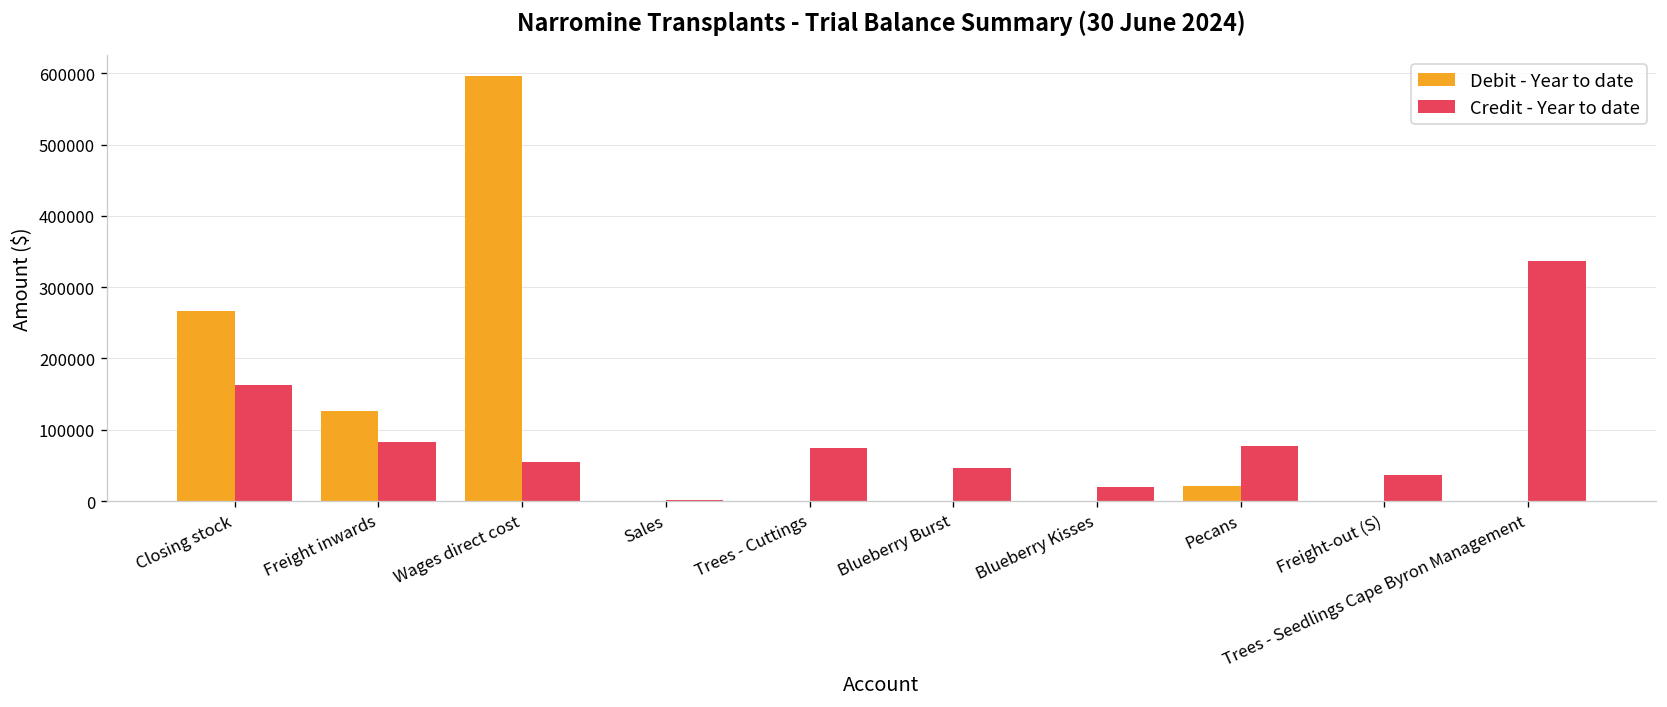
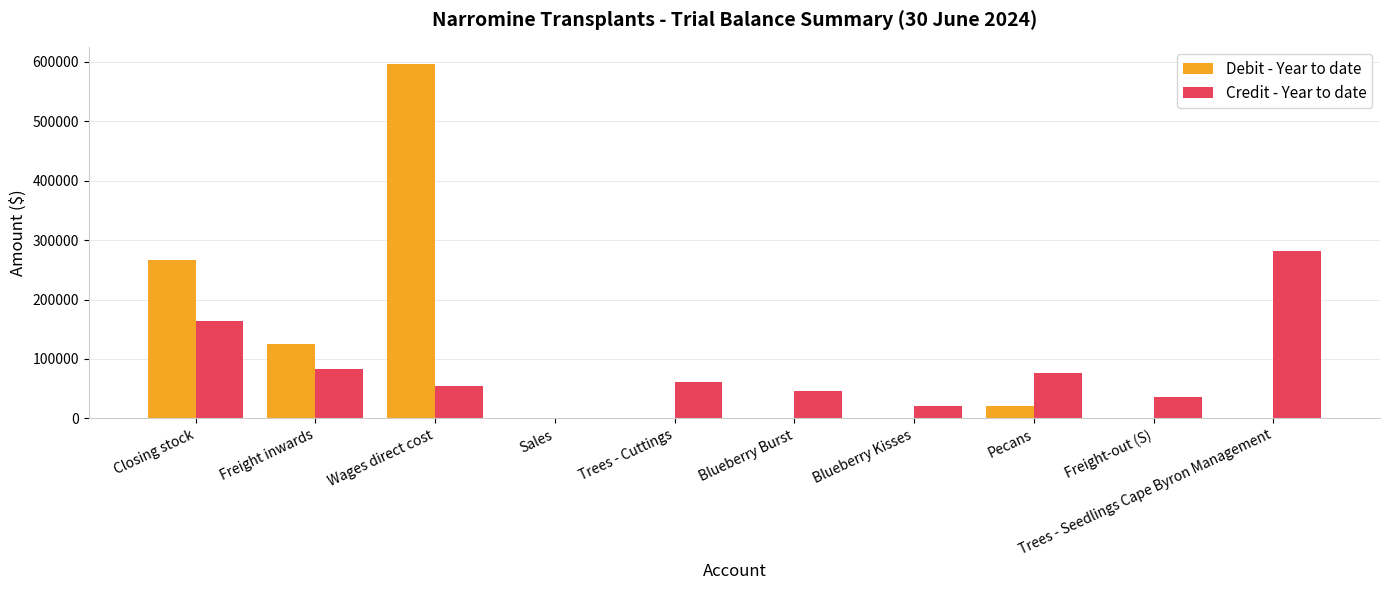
Credit - Year to date, Trees - Cuttings: 80000 -> 60000
Credit - Year to date, Trees - Seedlings Cape Byron Management: 340000 -> 280000
